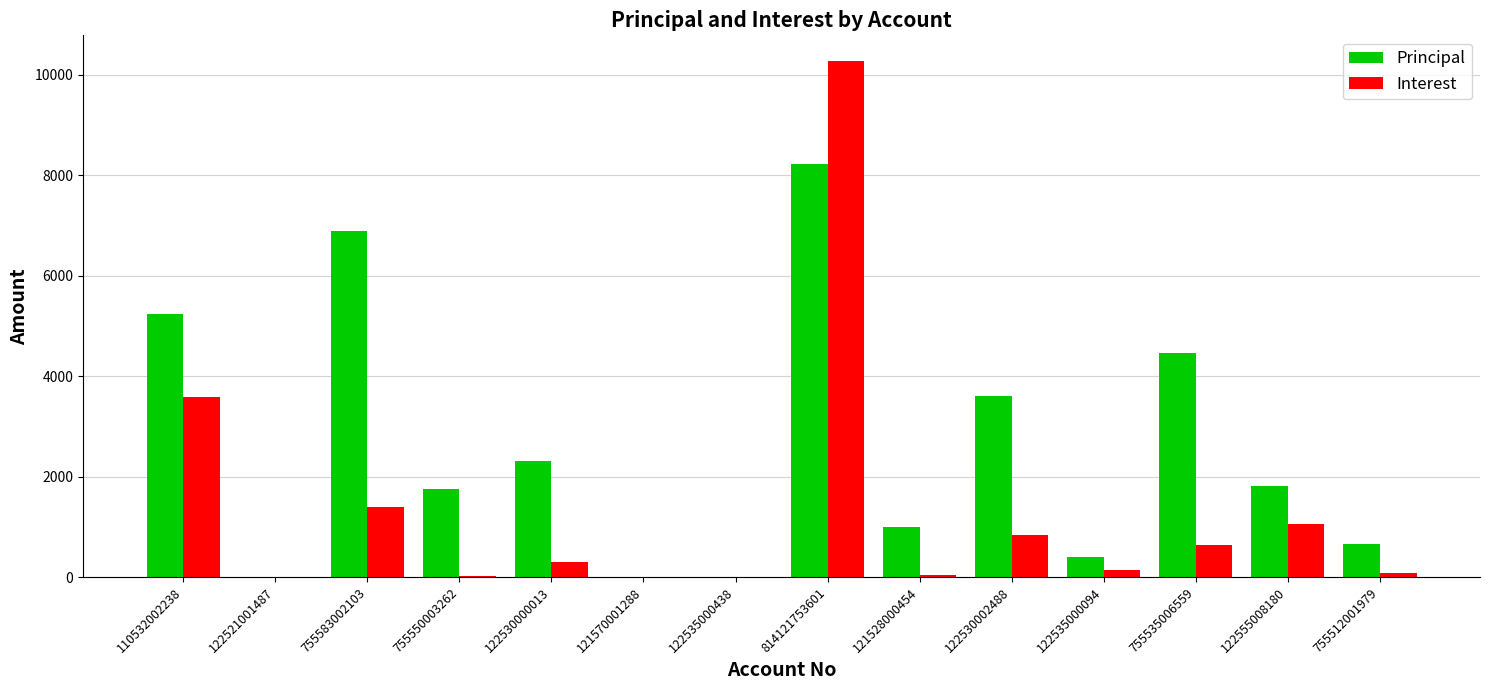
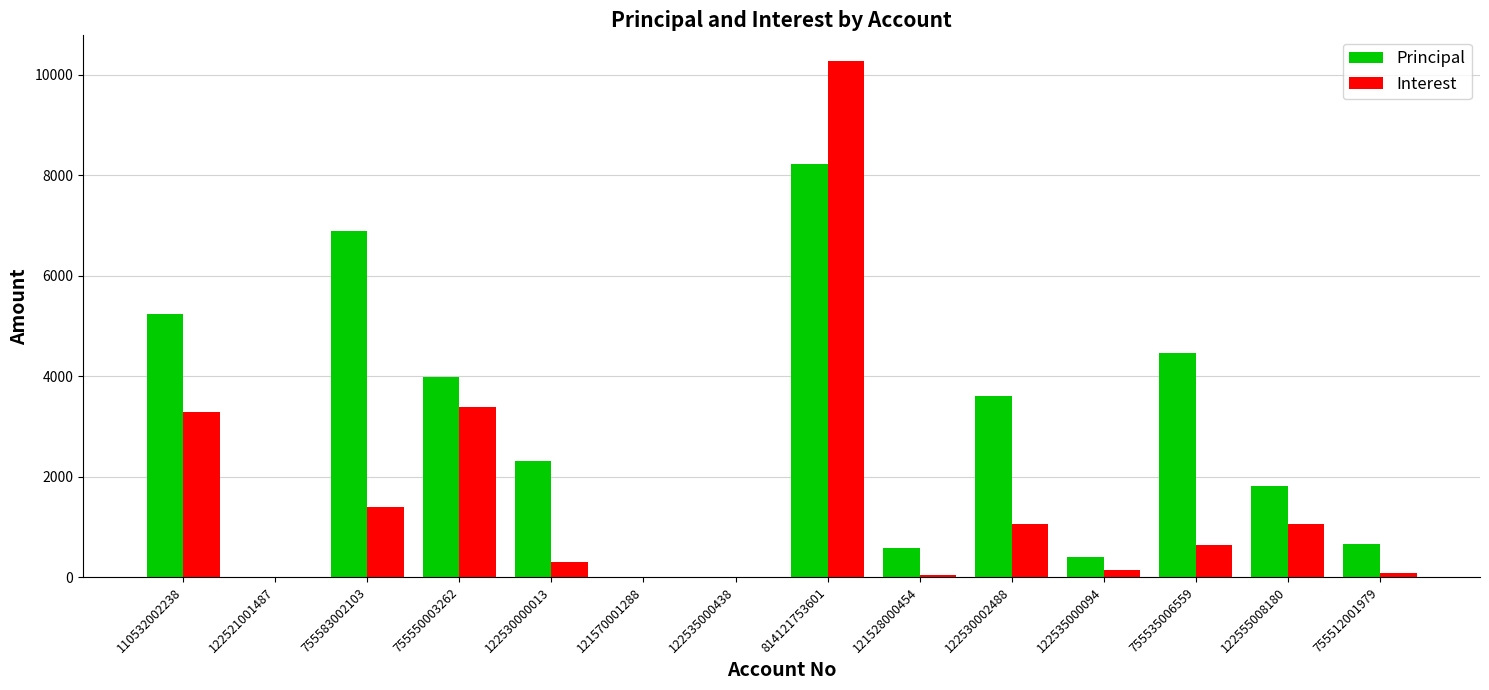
Interest, 110532002238: 3600 -> 3300
Principal, 755550003262: 1700 -> 4000
Interest, 755550003262: 0 -> 3400
Principal, 121528000454: 1000 -> 600
Interest, 122530002488: 800 -> 1100
